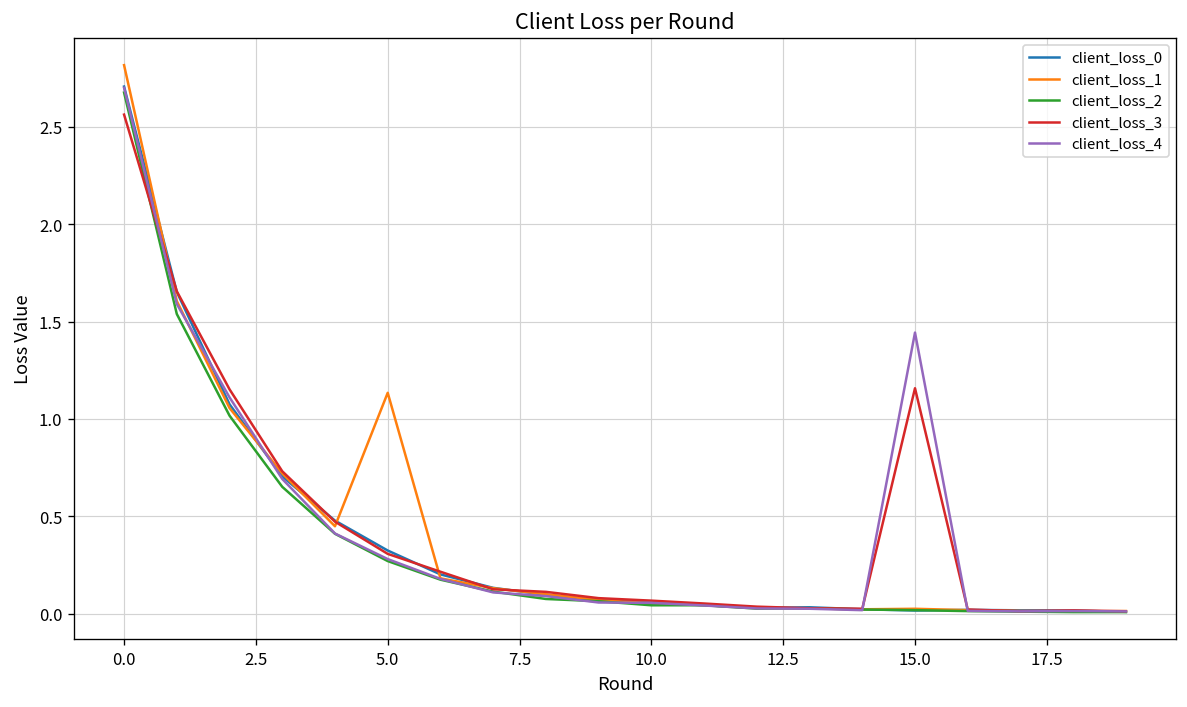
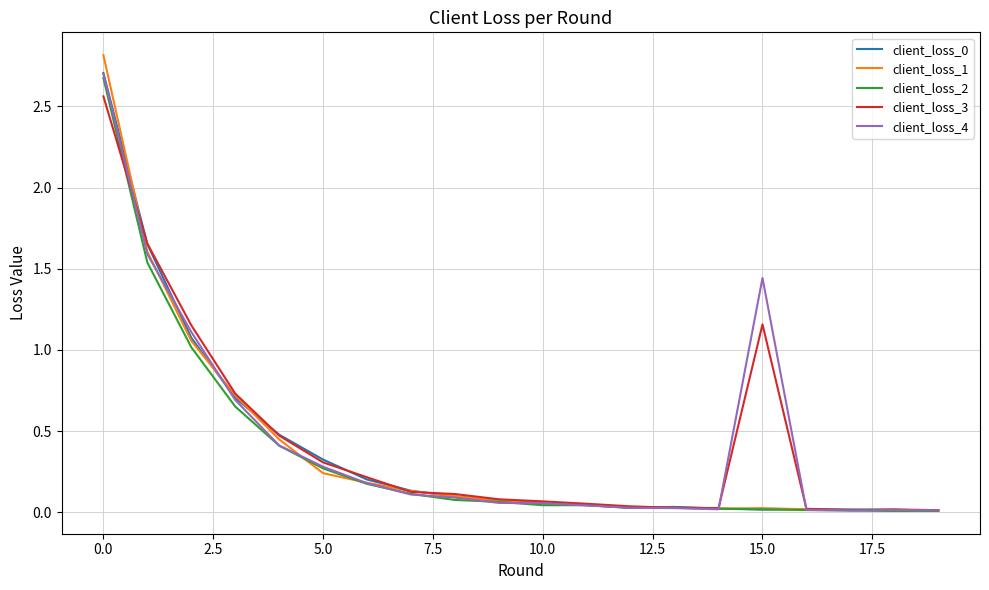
client_loss_1, 5.0: 1.13 -> 0.24
